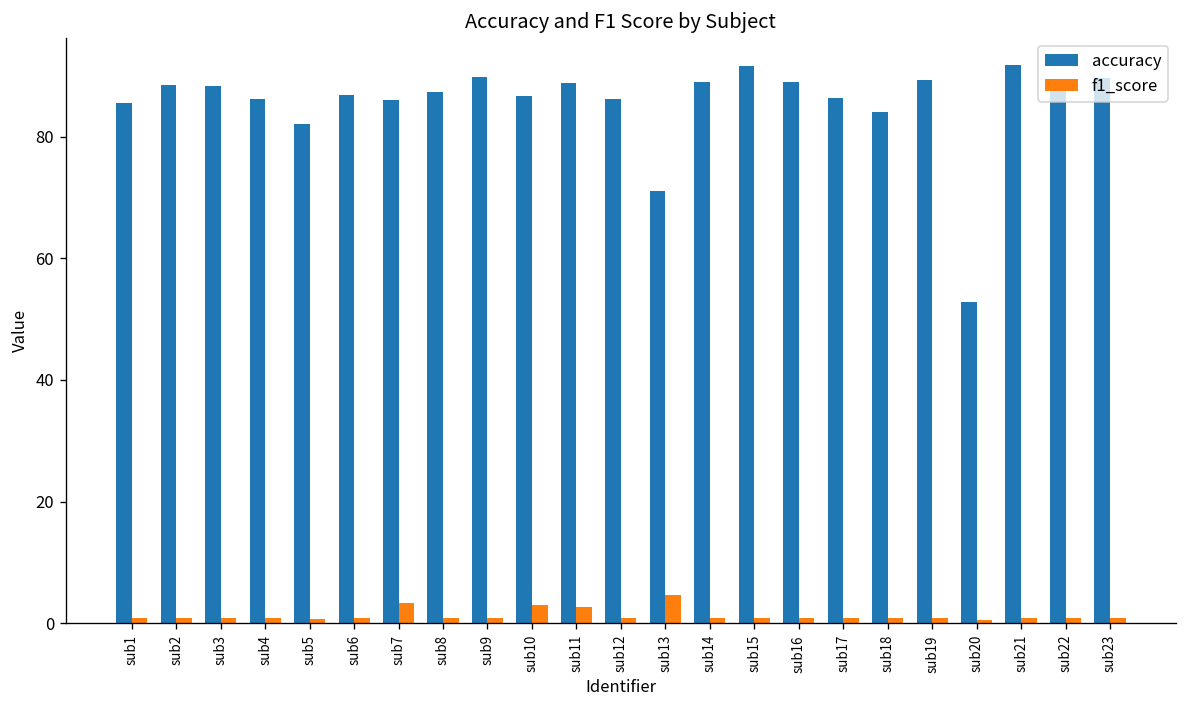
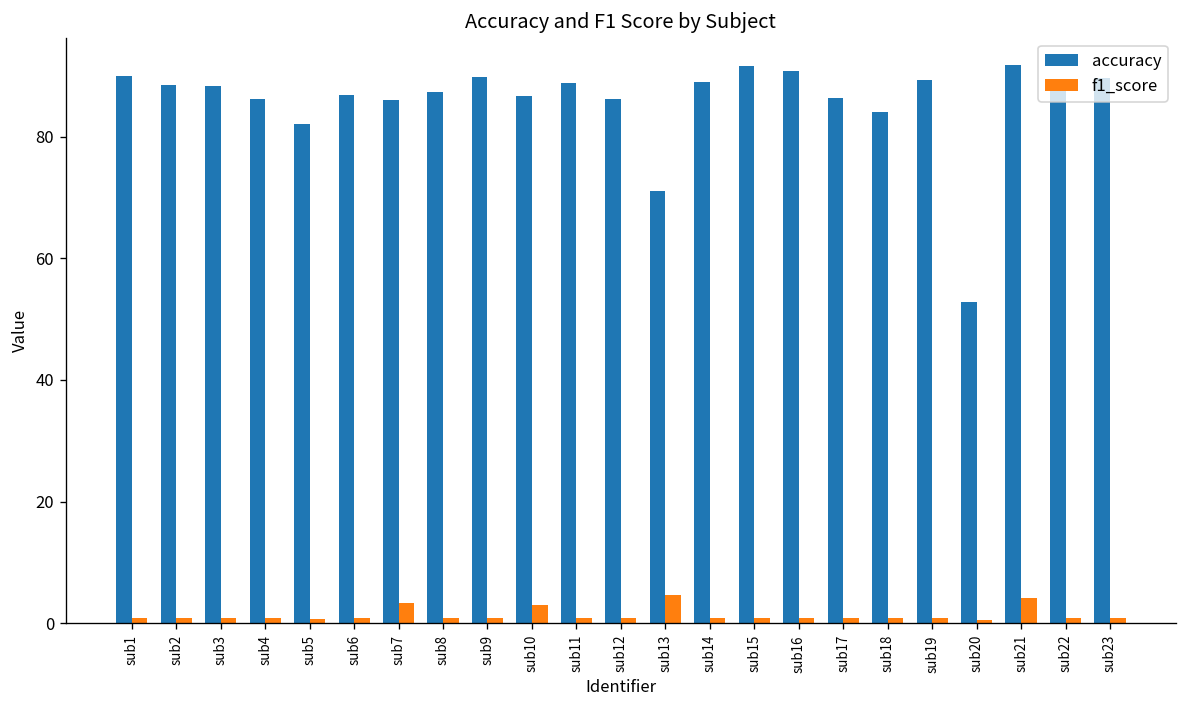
accuracy, sub1: 86 -> 90
f1_score, sub11: 3 -> 1
accuracy, sub16: 89 -> 91
f1_score, sub21: 1 -> 4
